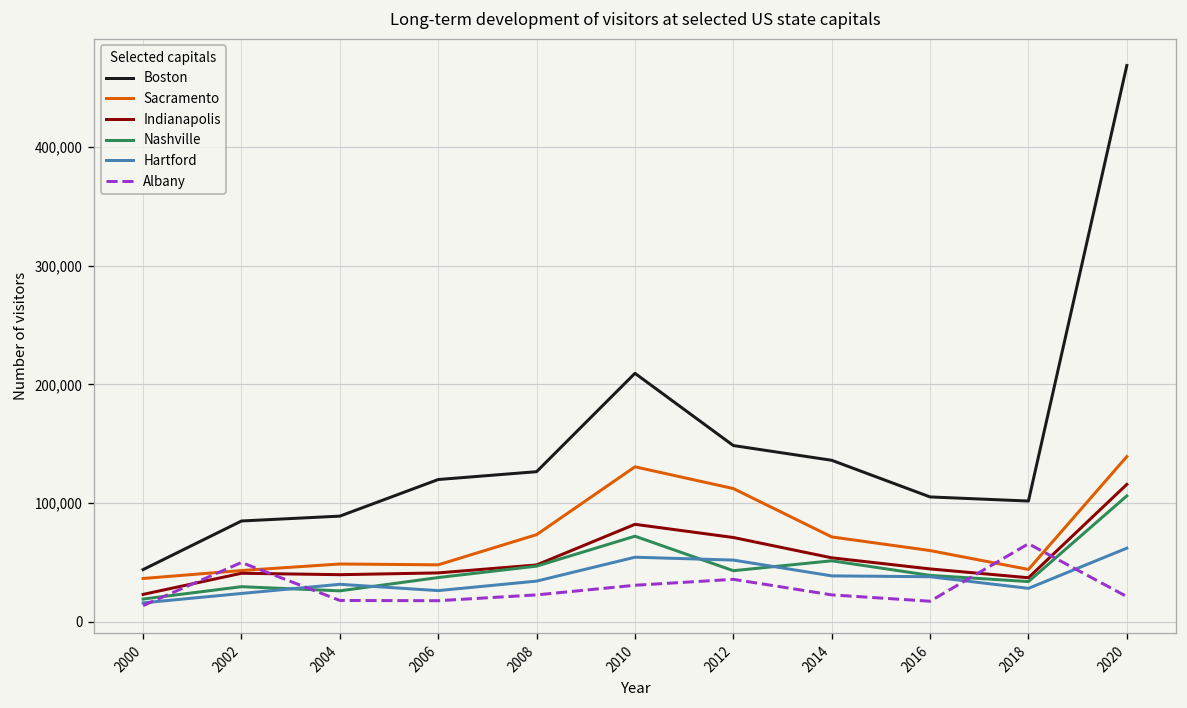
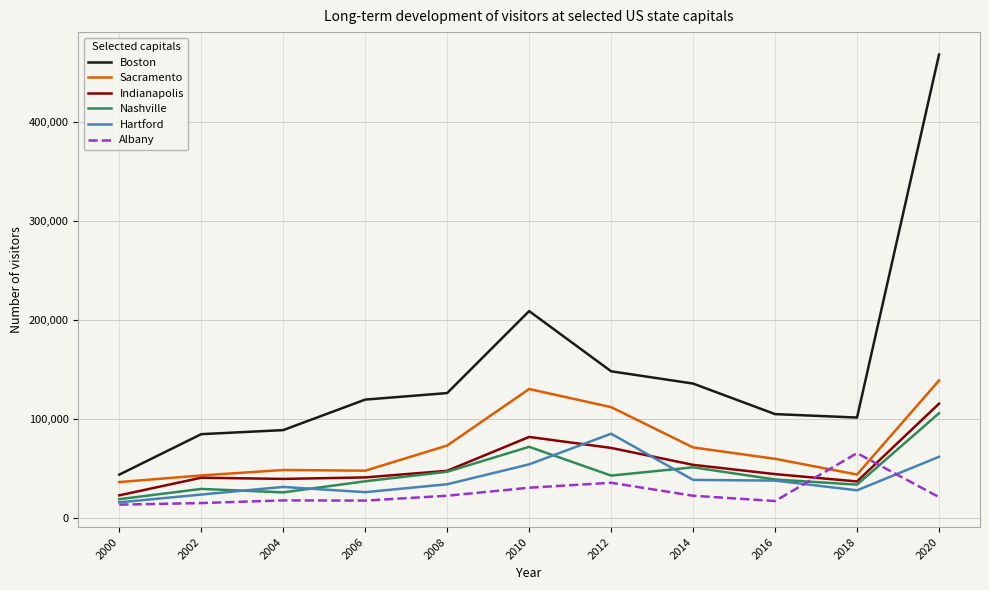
Albany, 2002: 50,000 -> 20,000
Hartford, 2012: 50,000 -> 90,000
